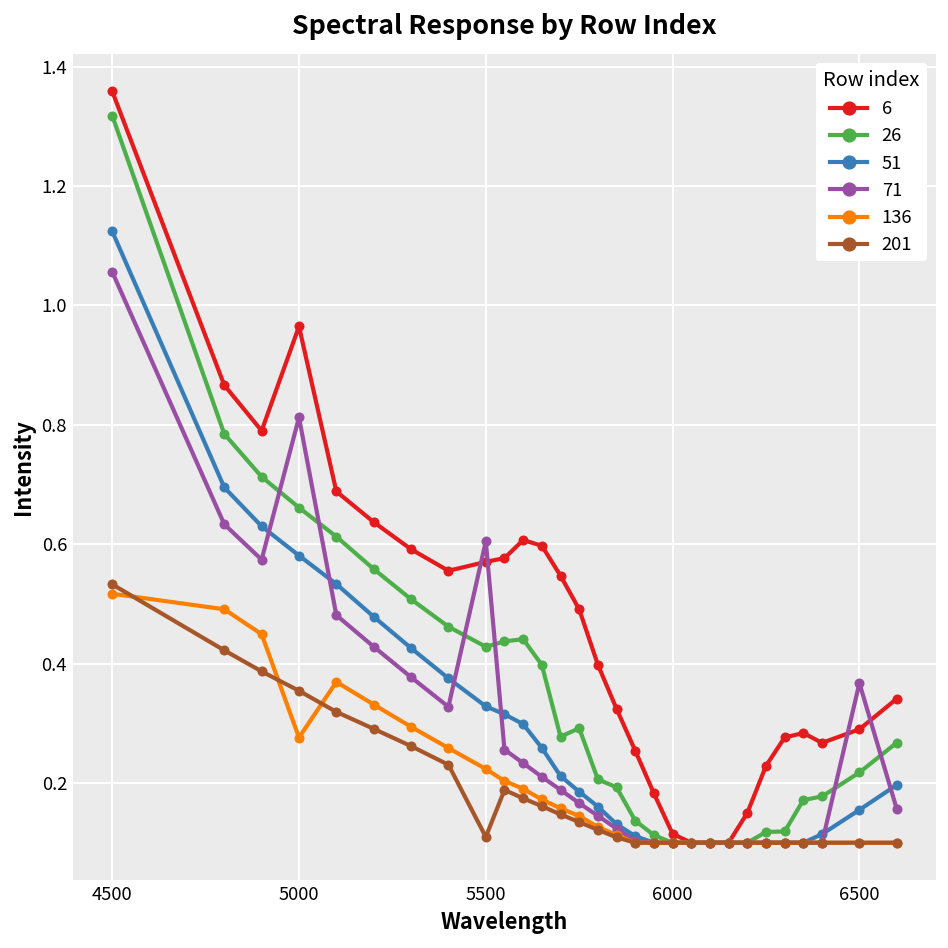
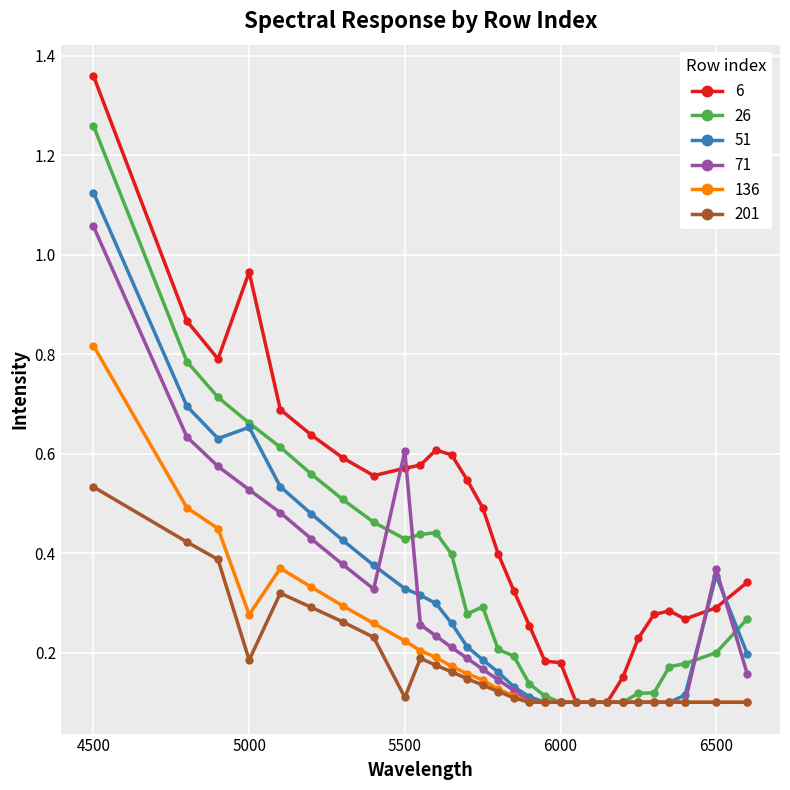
26, 4500: 1.32 -> 1.26
136, 4500: 0.52 -> 0.82
51, 5000: 0.58 -> 0.65
71, 5000: 0.81 -> 0.53
201, 5000: 0.35 -> 0.18
6, 6000: 0.11 -> 0.18
26, 6500: 0.22 -> 0.20
51, 6500: 0.16 -> 0.35
